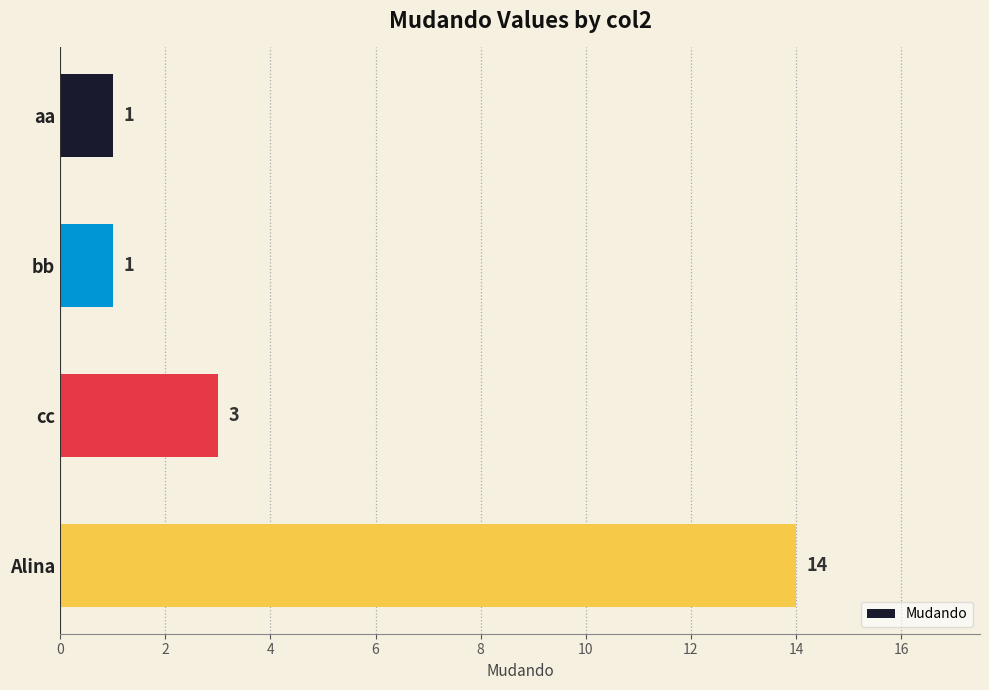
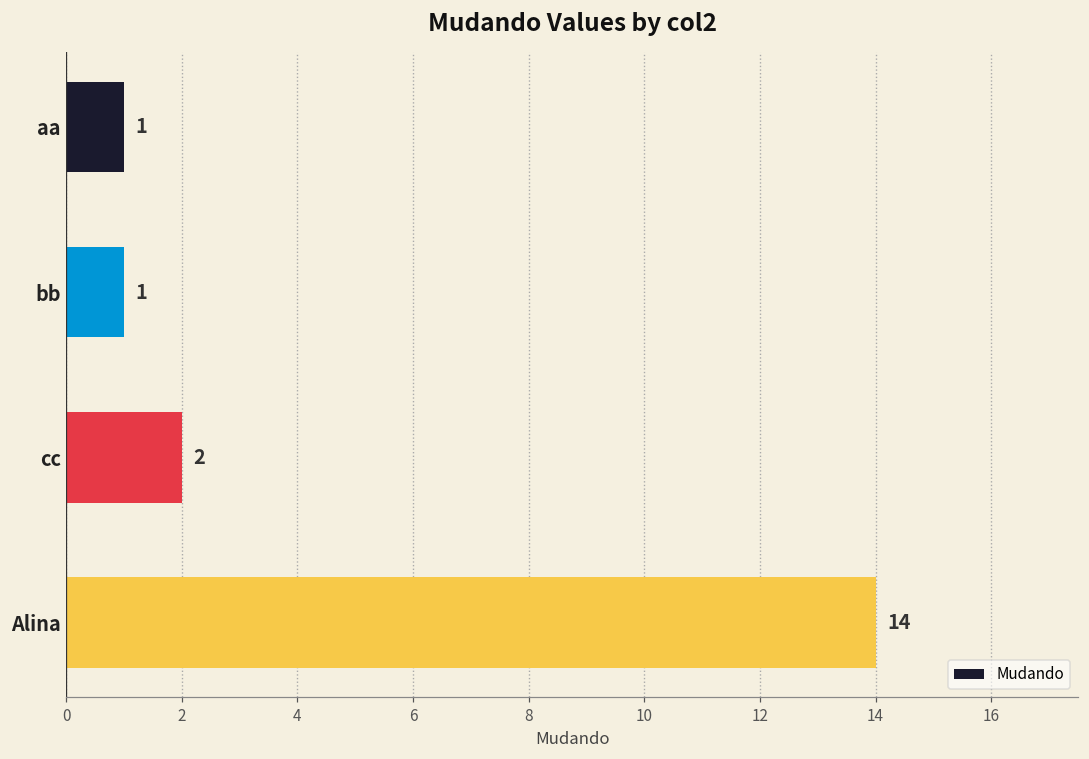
cc: 3 -> 2
